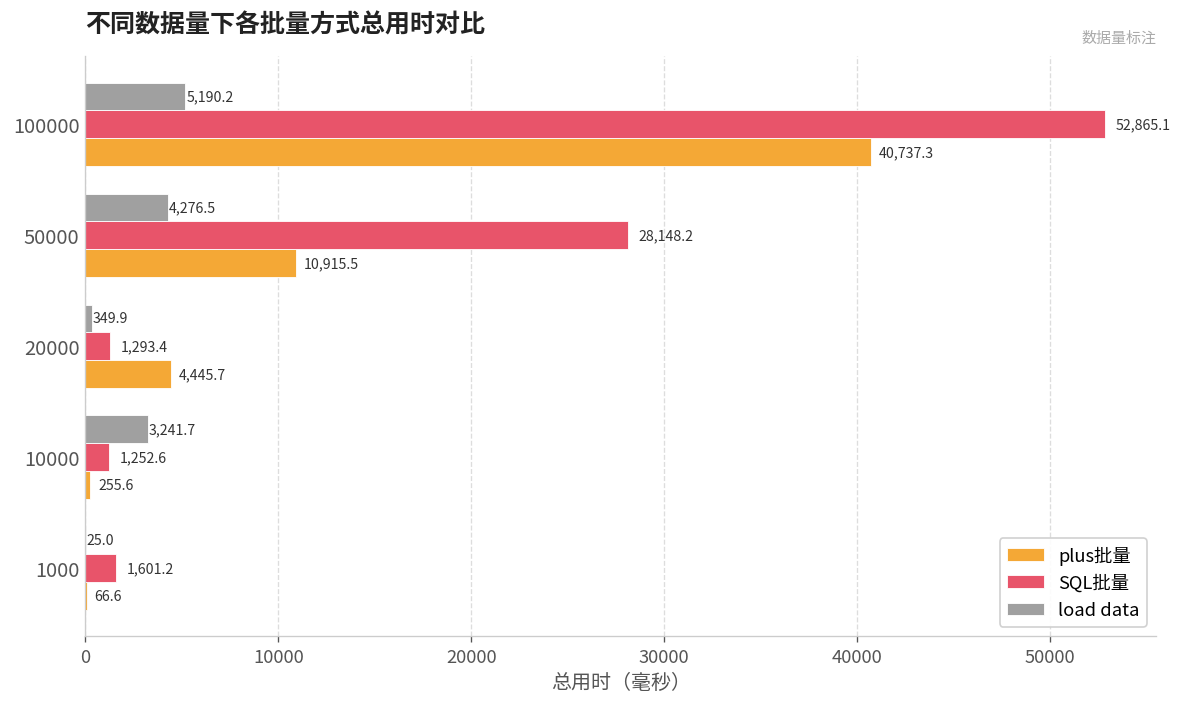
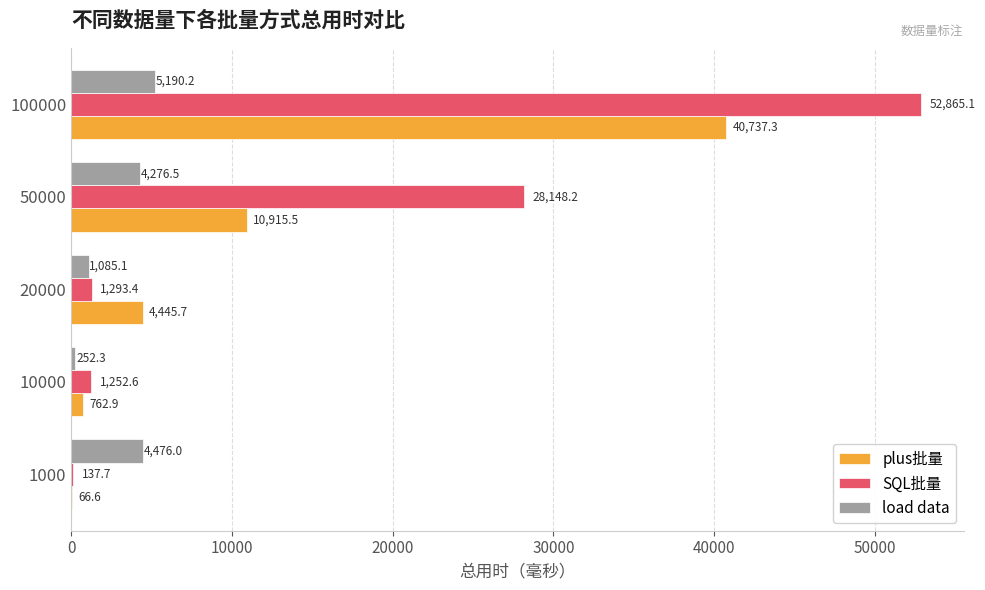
load data, 20000: 349.9 -> 1,085.1
load data, 10000: 3,241.7 -> 252.3
plus批量, 10000: 255.6 -> 762.9
load data, 1000: 25.0 -> 4,476.0
SQL批量, 1000: 1,601.2 -> 137.7
